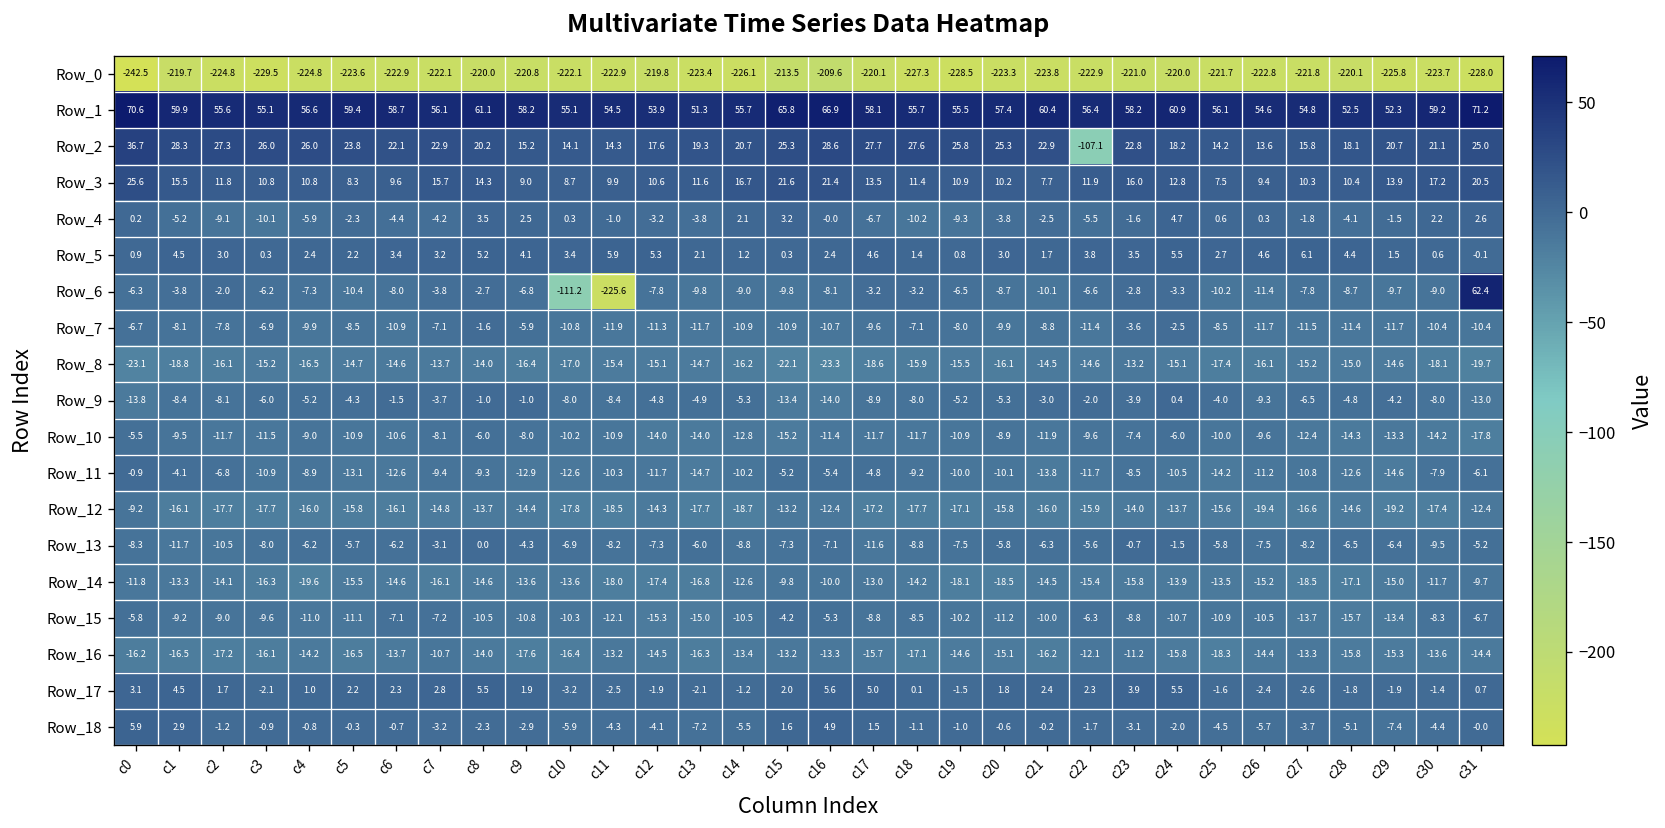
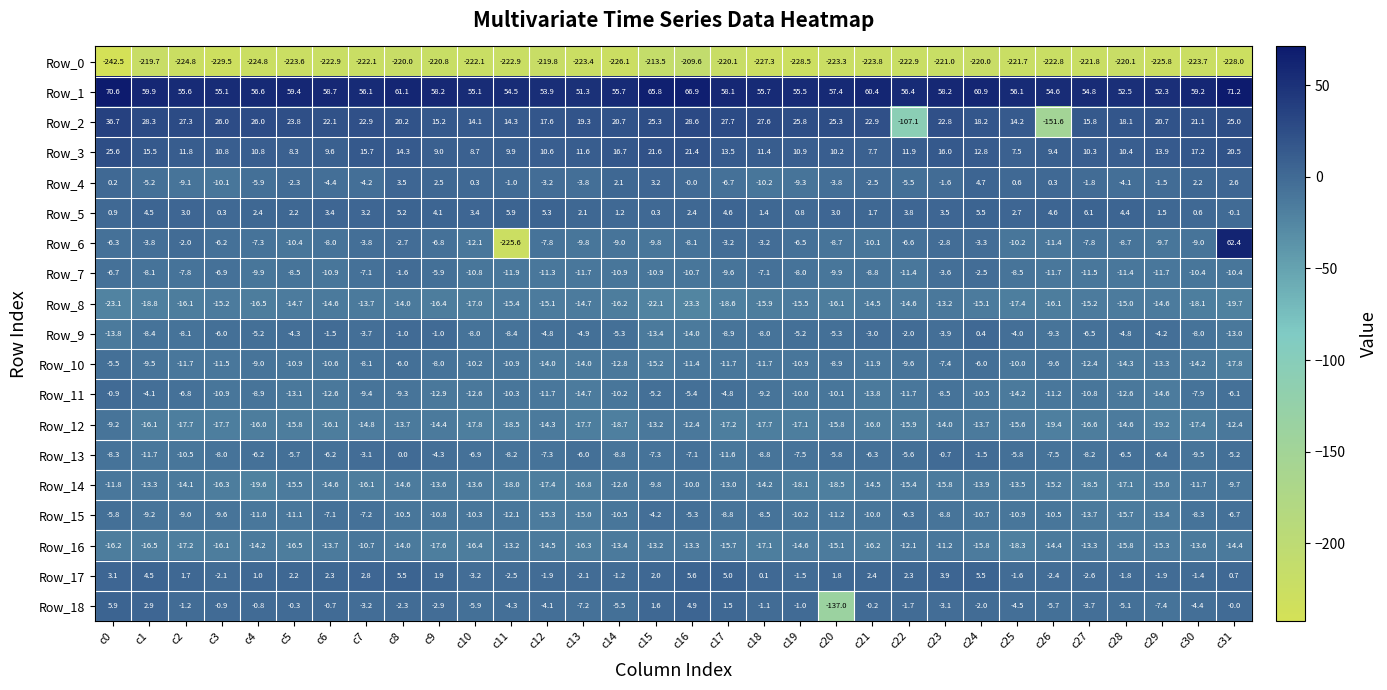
Row_2, c26: 13.6 -> -151.6
Row_6, c10: -111.2 -> -12.1
Row_18, c20: -0.6 -> -137.0
